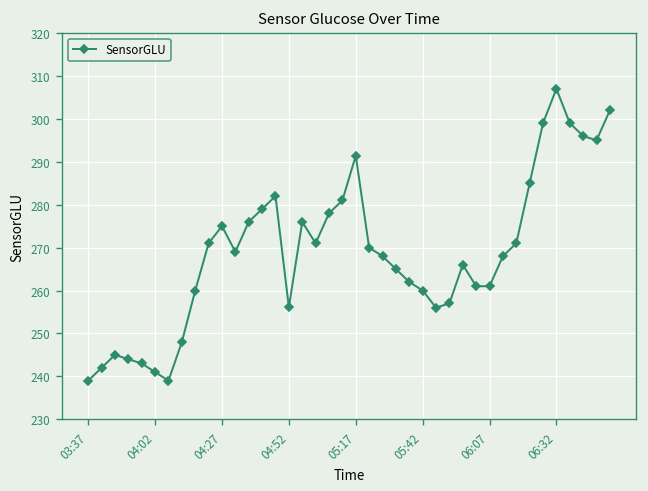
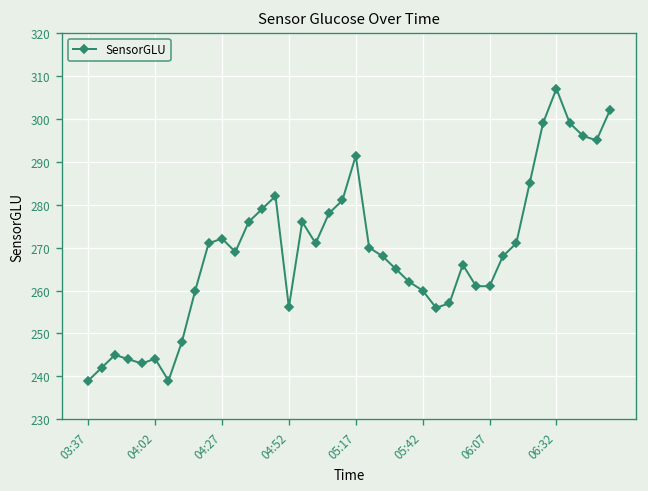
04:02: 241 -> 244
04:27: 275 -> 272
